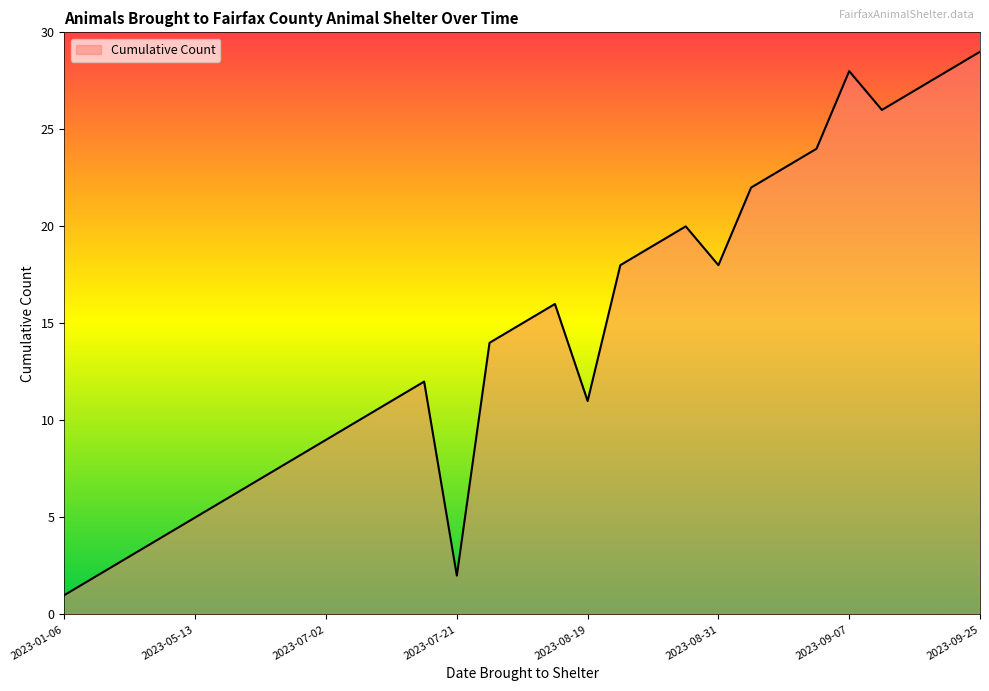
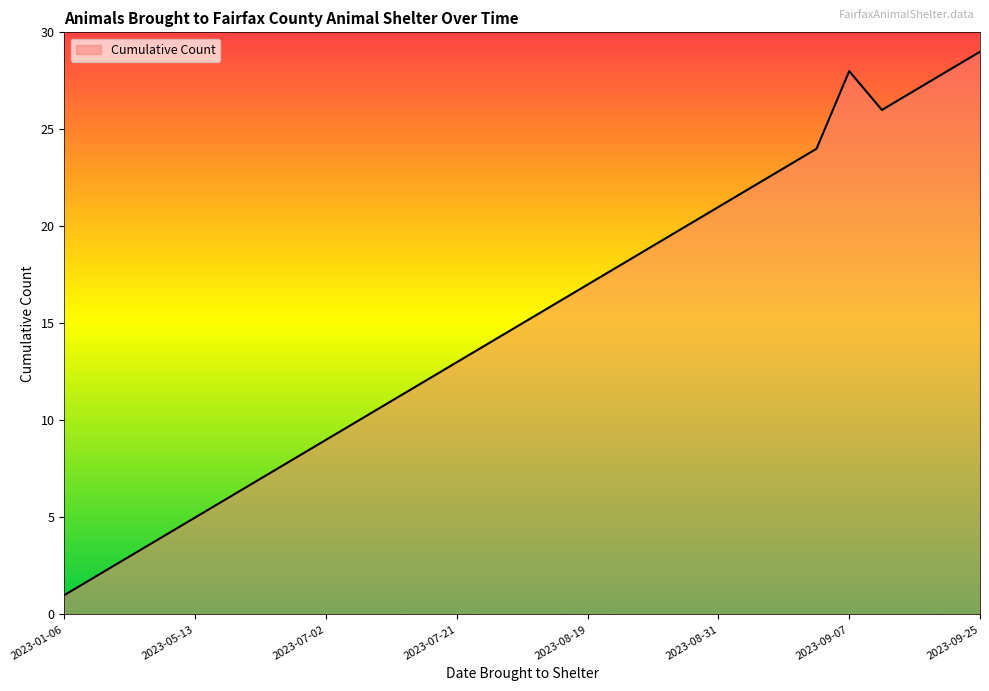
2023-07-21: 2 -> 13
2023-08-19: 11 -> 17
2023-08-31: 18 -> 21
